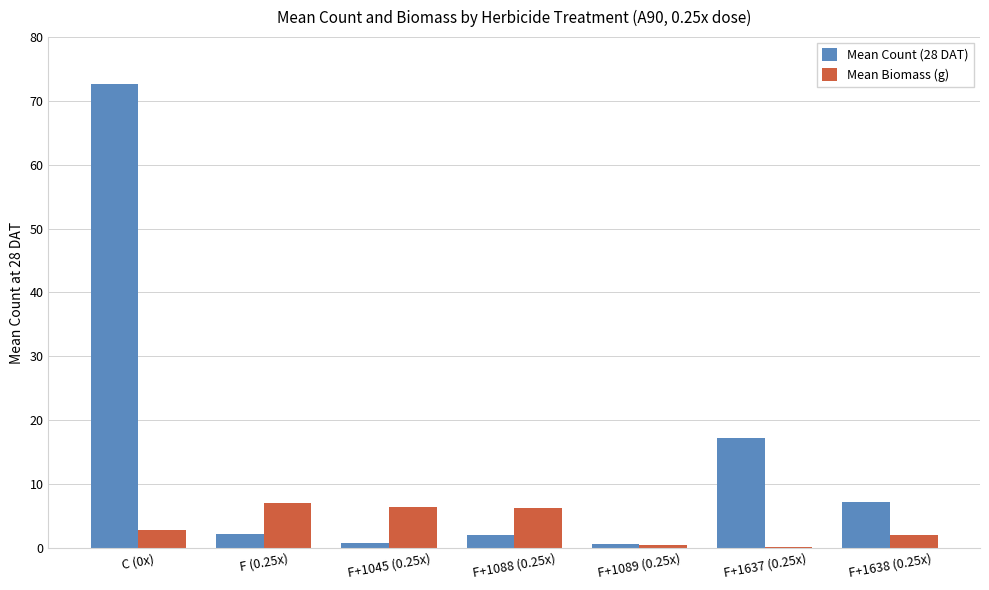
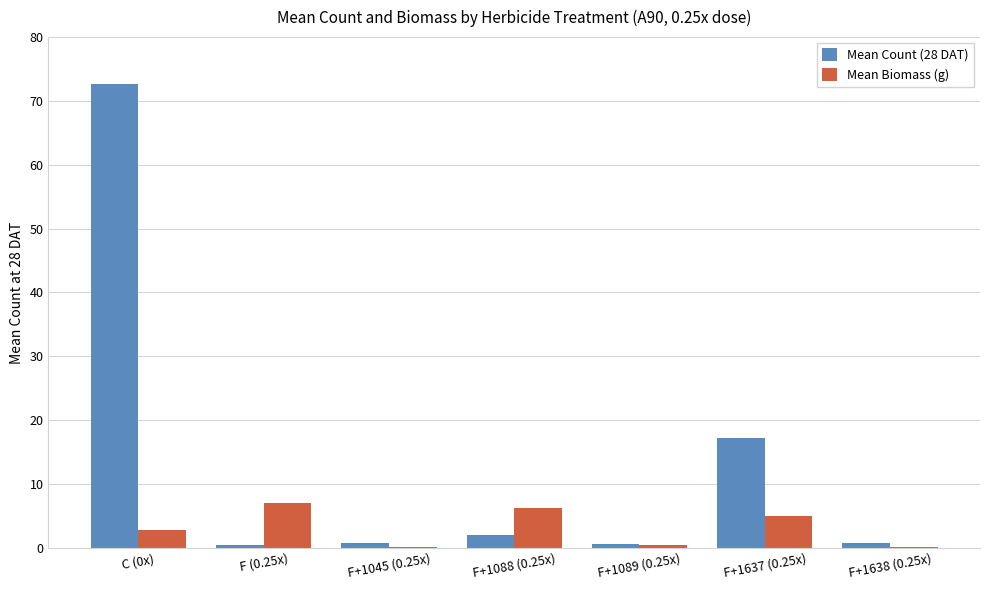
Mean Count (28 DAT), F (0.25x): 2 -> 1
Mean Biomass (g), F+1045 (0.25x): 6 -> 0
Mean Biomass (g), F+1637 (0.25x): 0 -> 5
Mean Count (28 DAT), F+1638 (0.25x): 7 -> 1
Mean Biomass (g), F+1638 (0.25x): 2 -> 0
